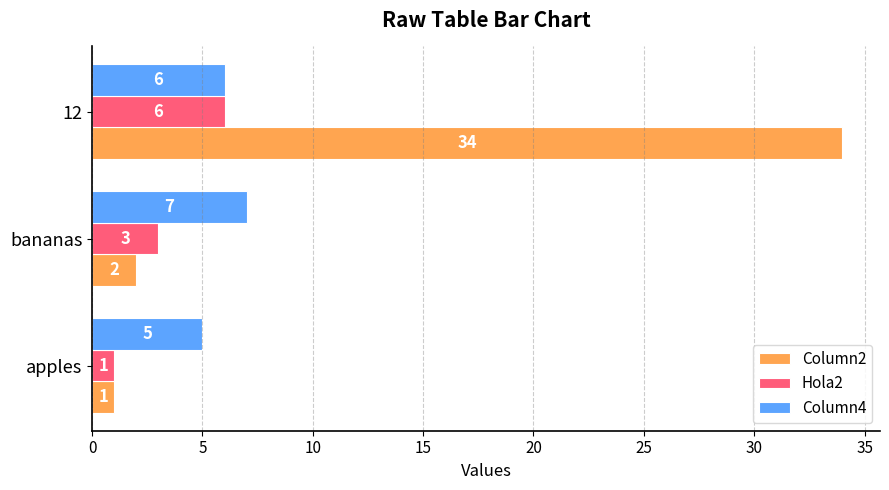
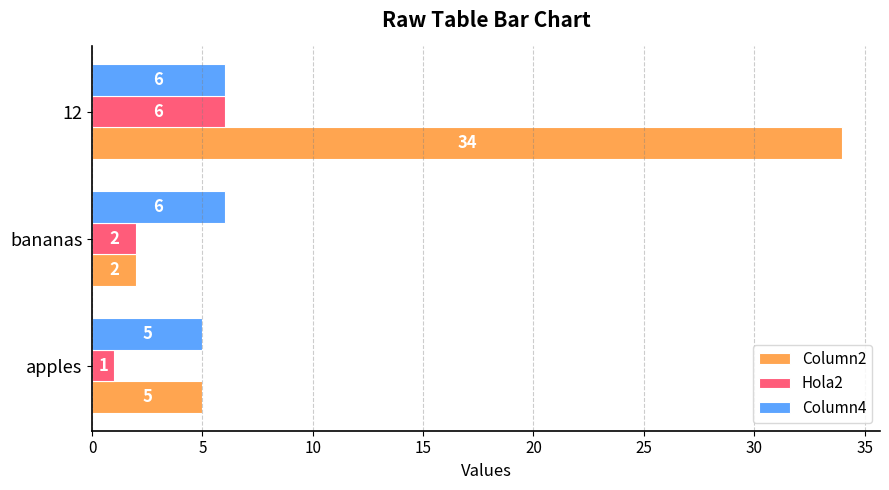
Column4, bananas: 7 -> 6
Hola2, bananas: 3 -> 2
Column2, apples: 1 -> 5
